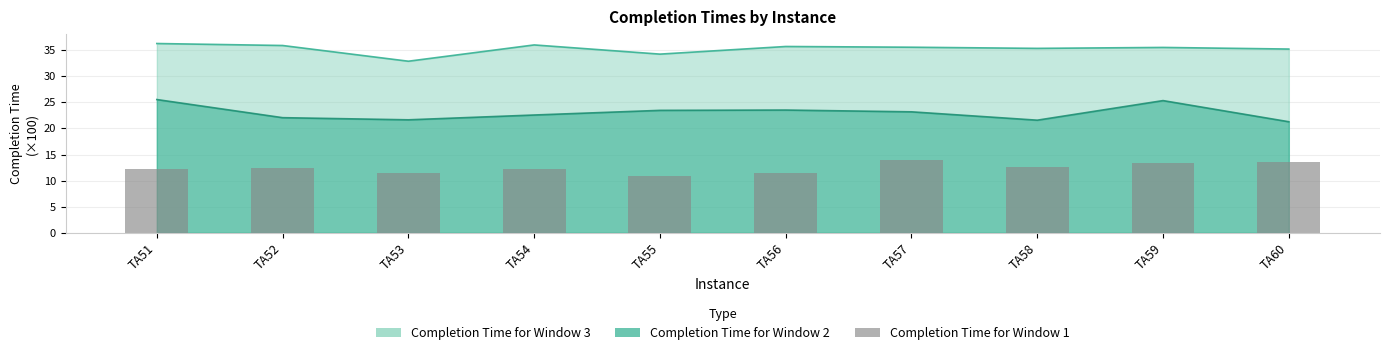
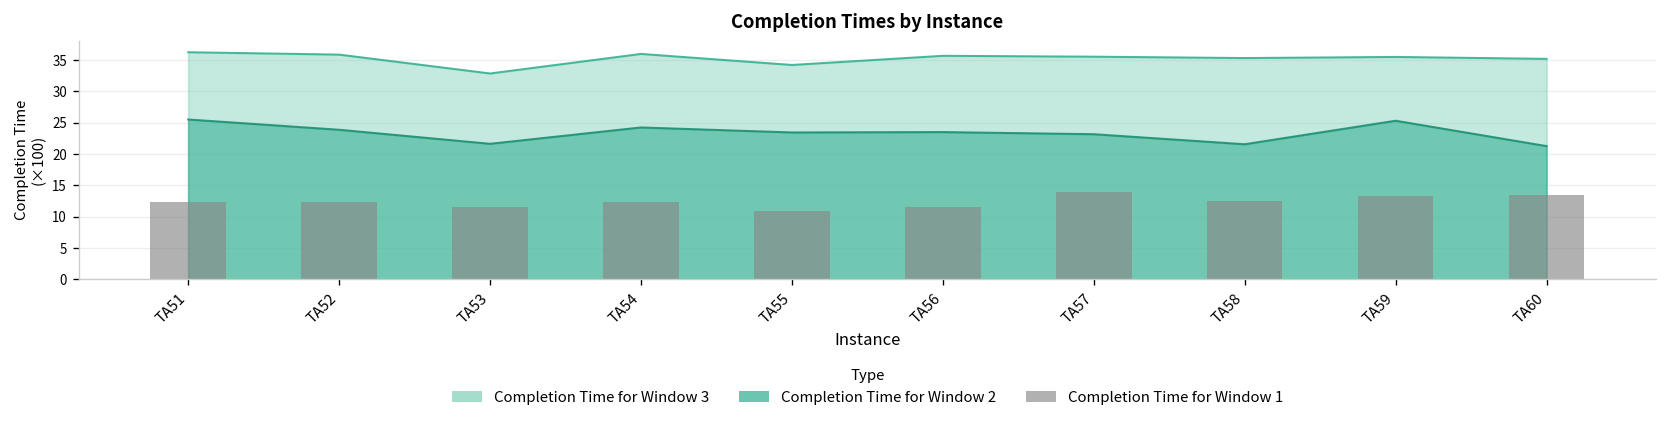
Completion Time for Window 2, TA52: 22 -> 24
Completion Time for Window 2, TA54: 23 -> 24
